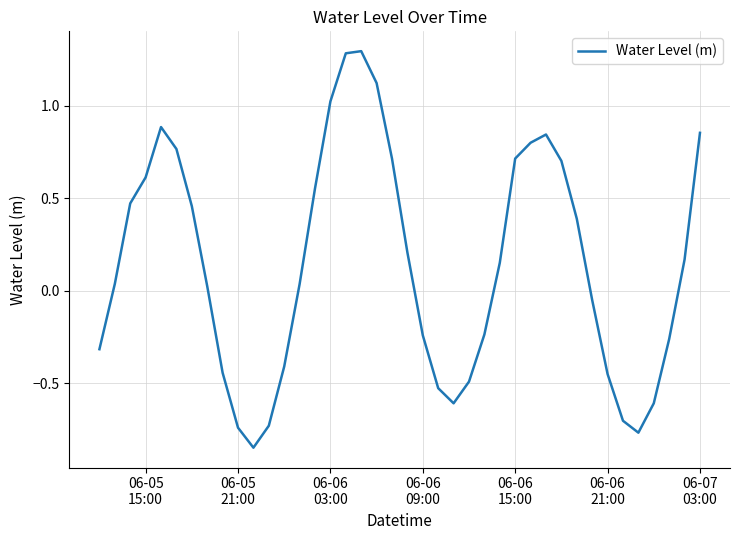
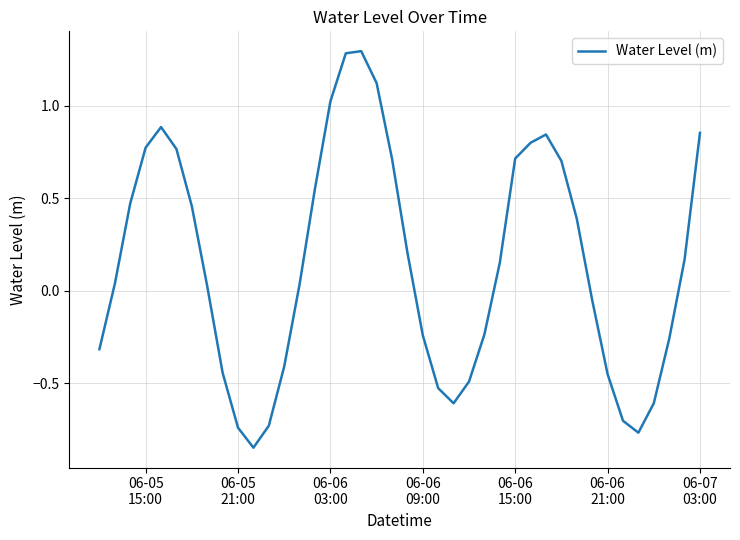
06-05 15:00: 0.61 -> 0.77
